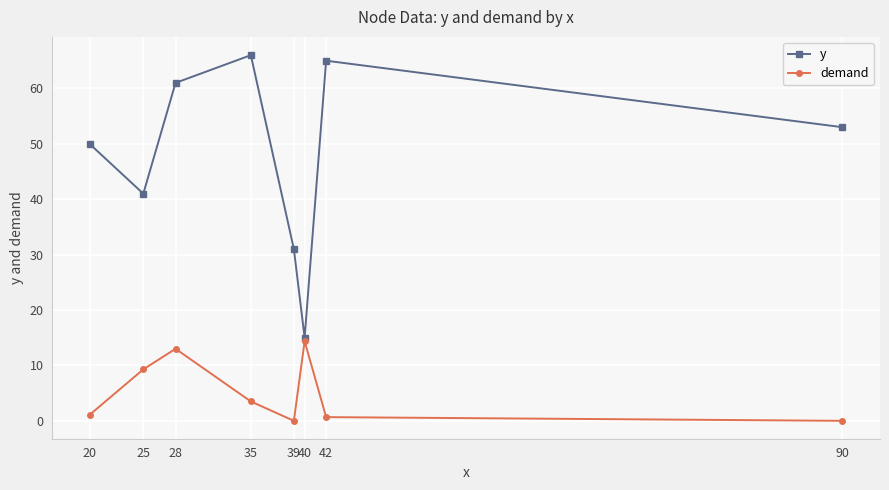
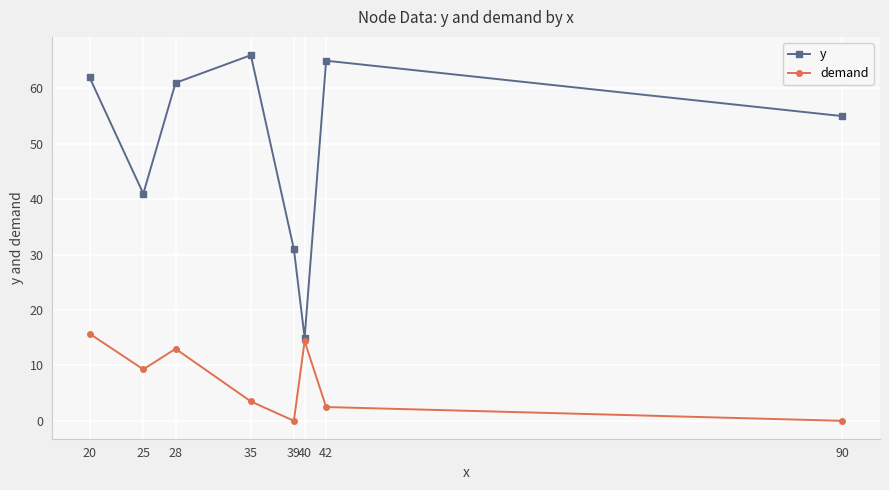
y, 20: 50 -> 62
demand, 20: 1 -> 16
demand, 42: 1 -> 2
y, 90: 53 -> 55
